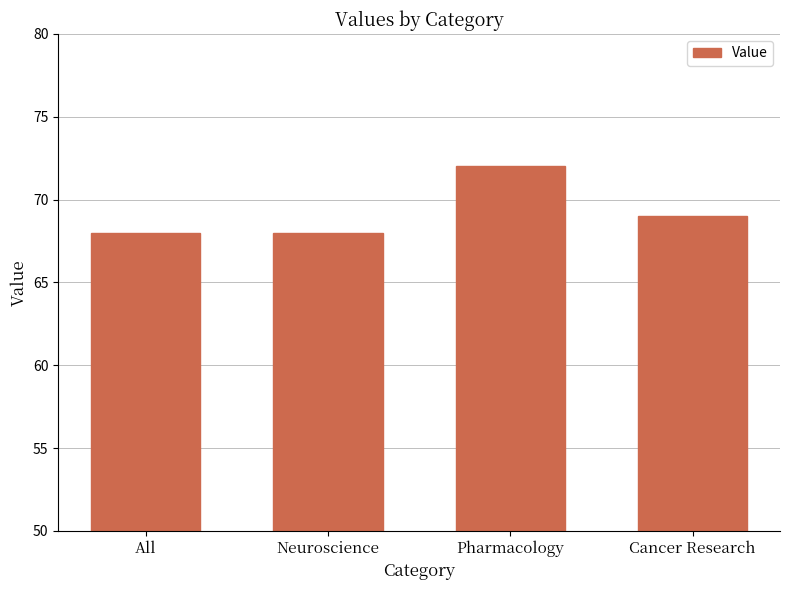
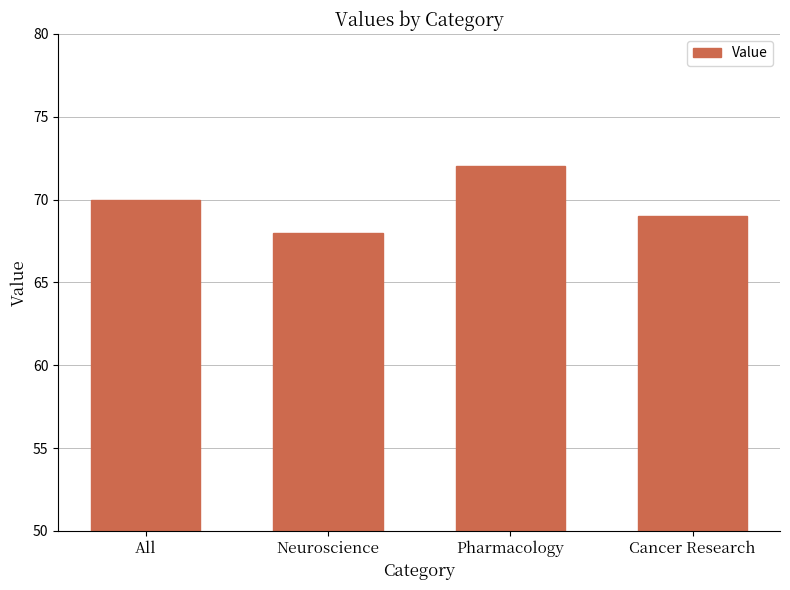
All: 68 -> 70
